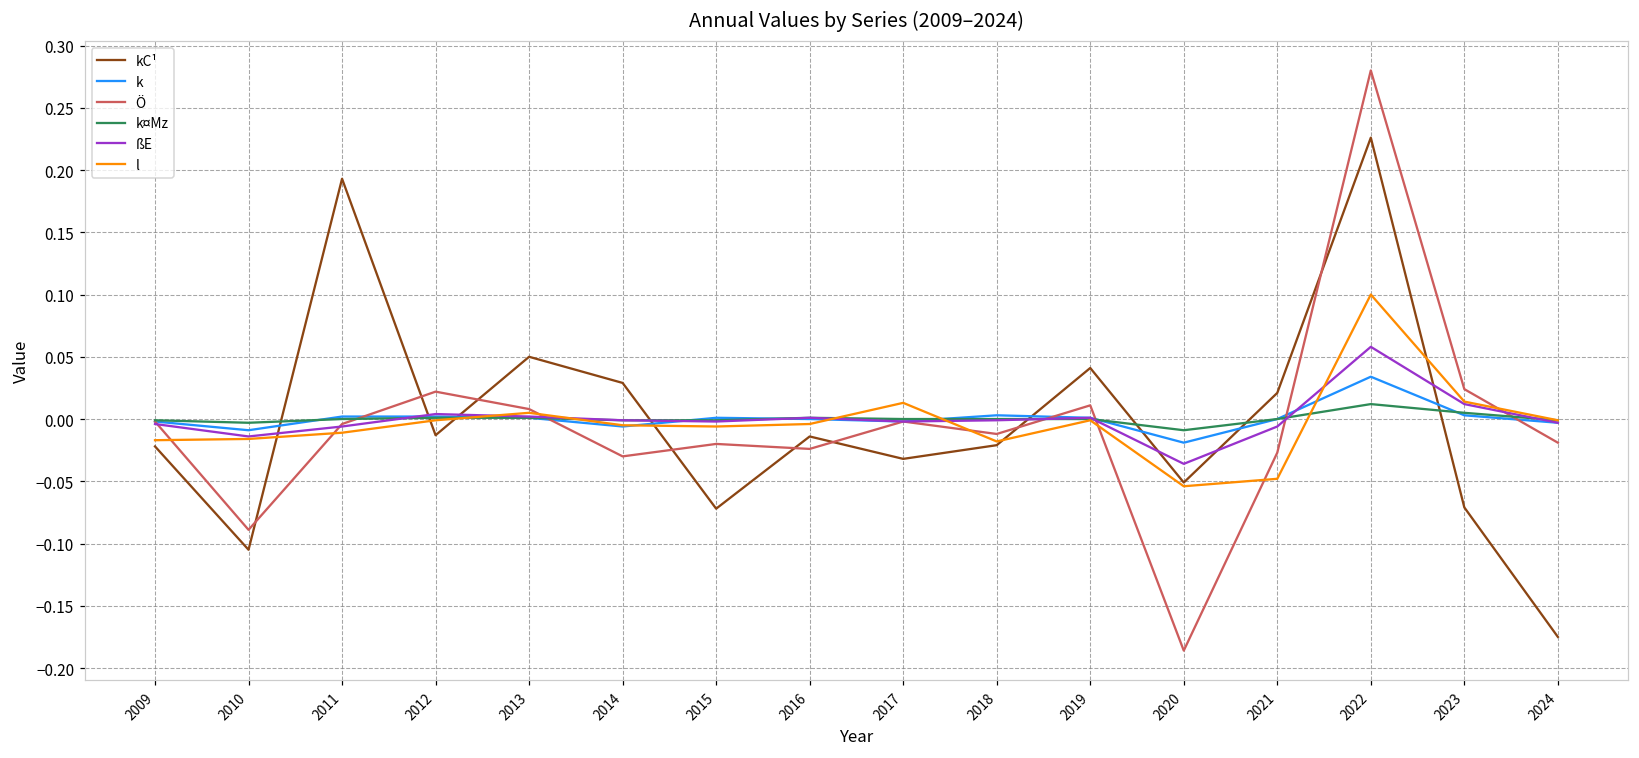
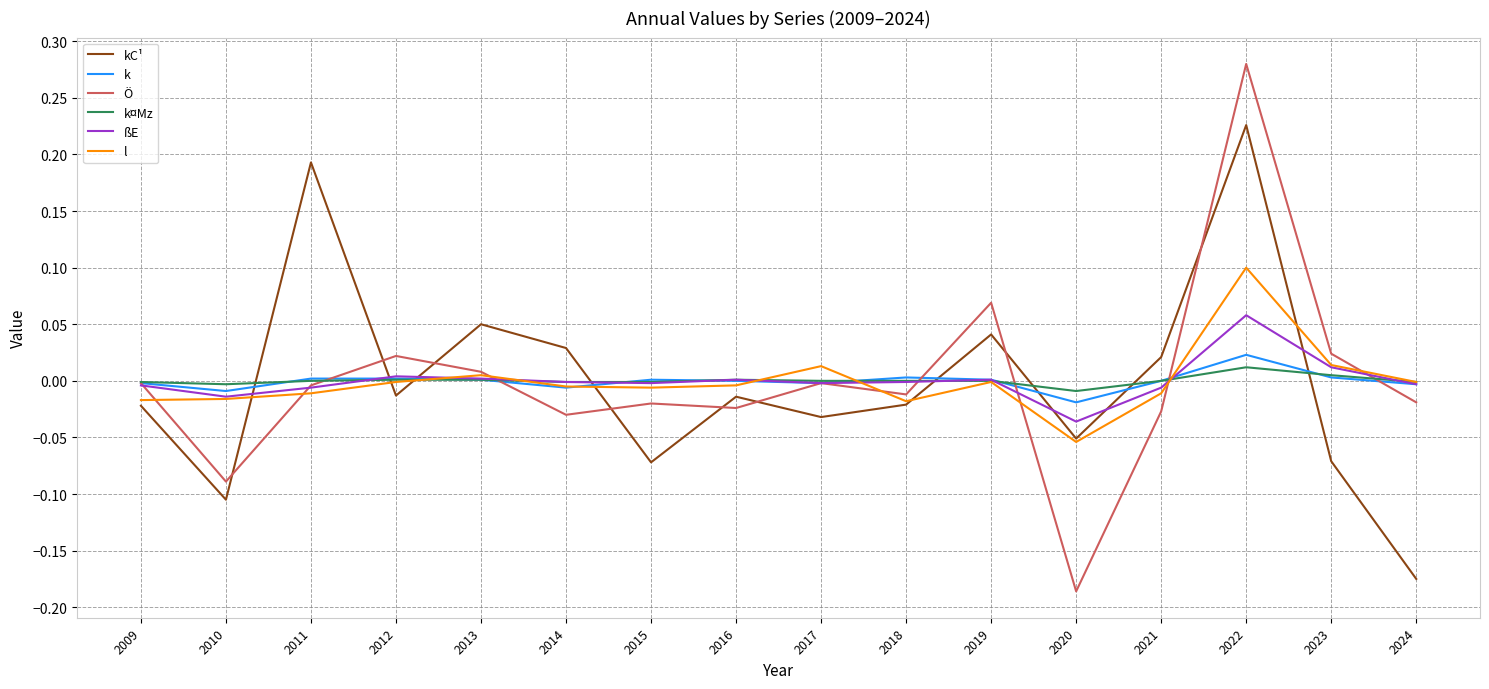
Ö, 2019: 0.011 -> 0.069
l, 2021: -0.048 -> -0.011
k, 2022: 0.034 -> 0.023
